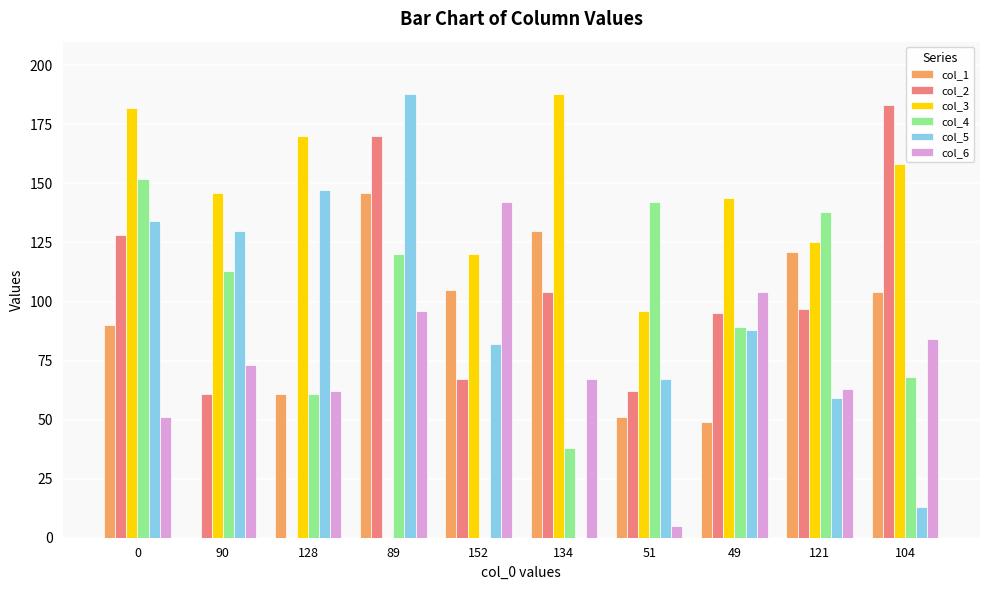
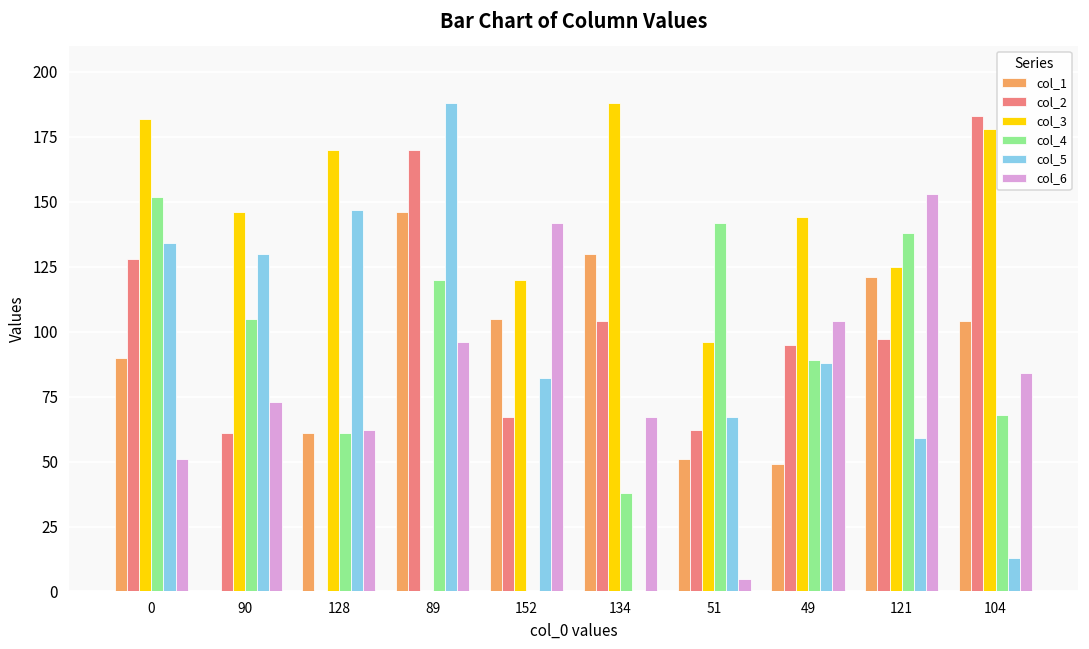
col_4, 90: 113 -> 105
col_6, 121: 63 -> 153
col_3, 104: 158 -> 178
